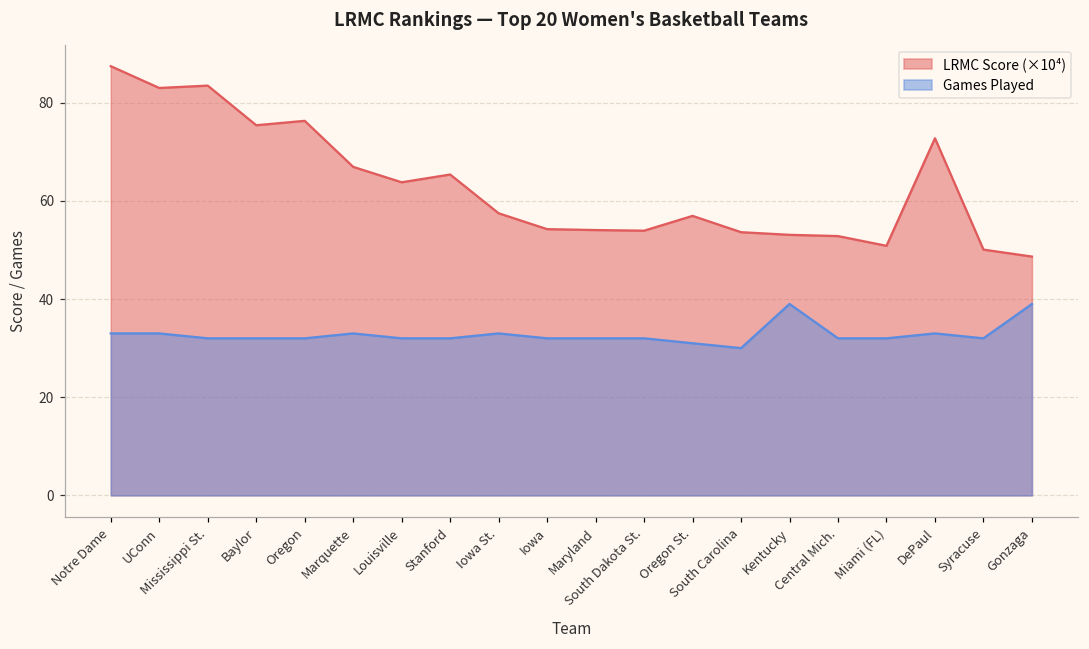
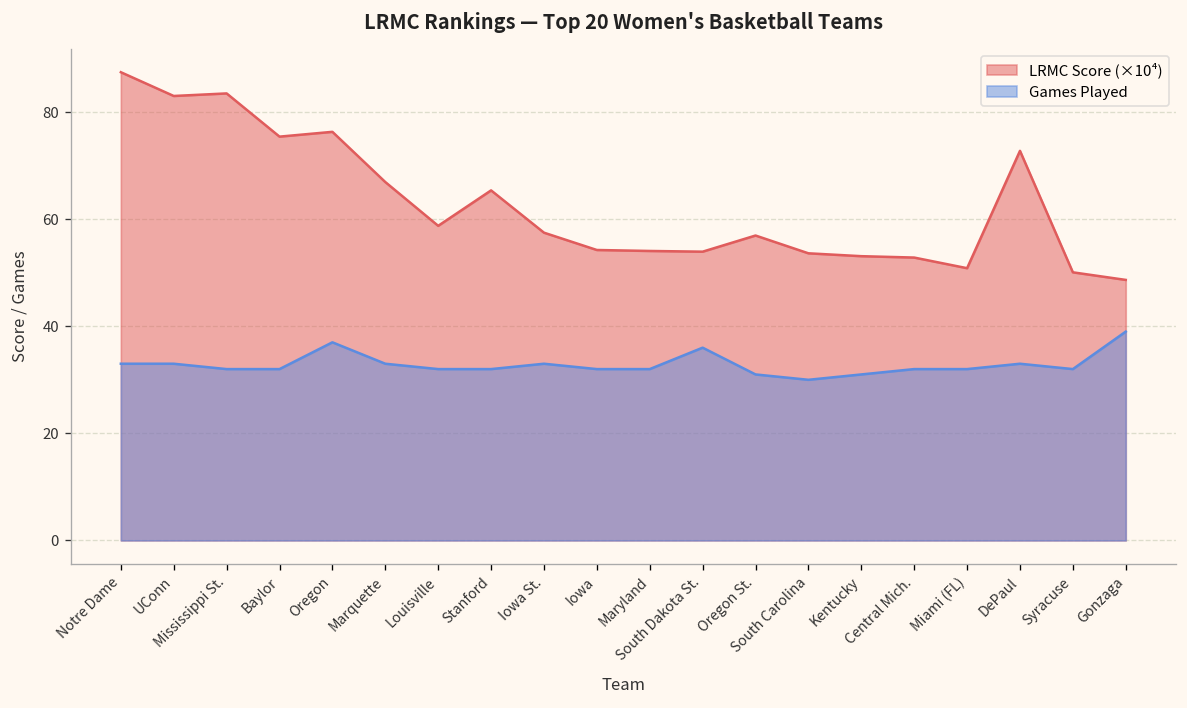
Games Played, Oregon: 32 -> 37
LRMC Score (×10⁴), Louisville: 64 -> 59
Games Played, South Dakota St.: 32 -> 36
Games Played, Kentucky: 39 -> 31
